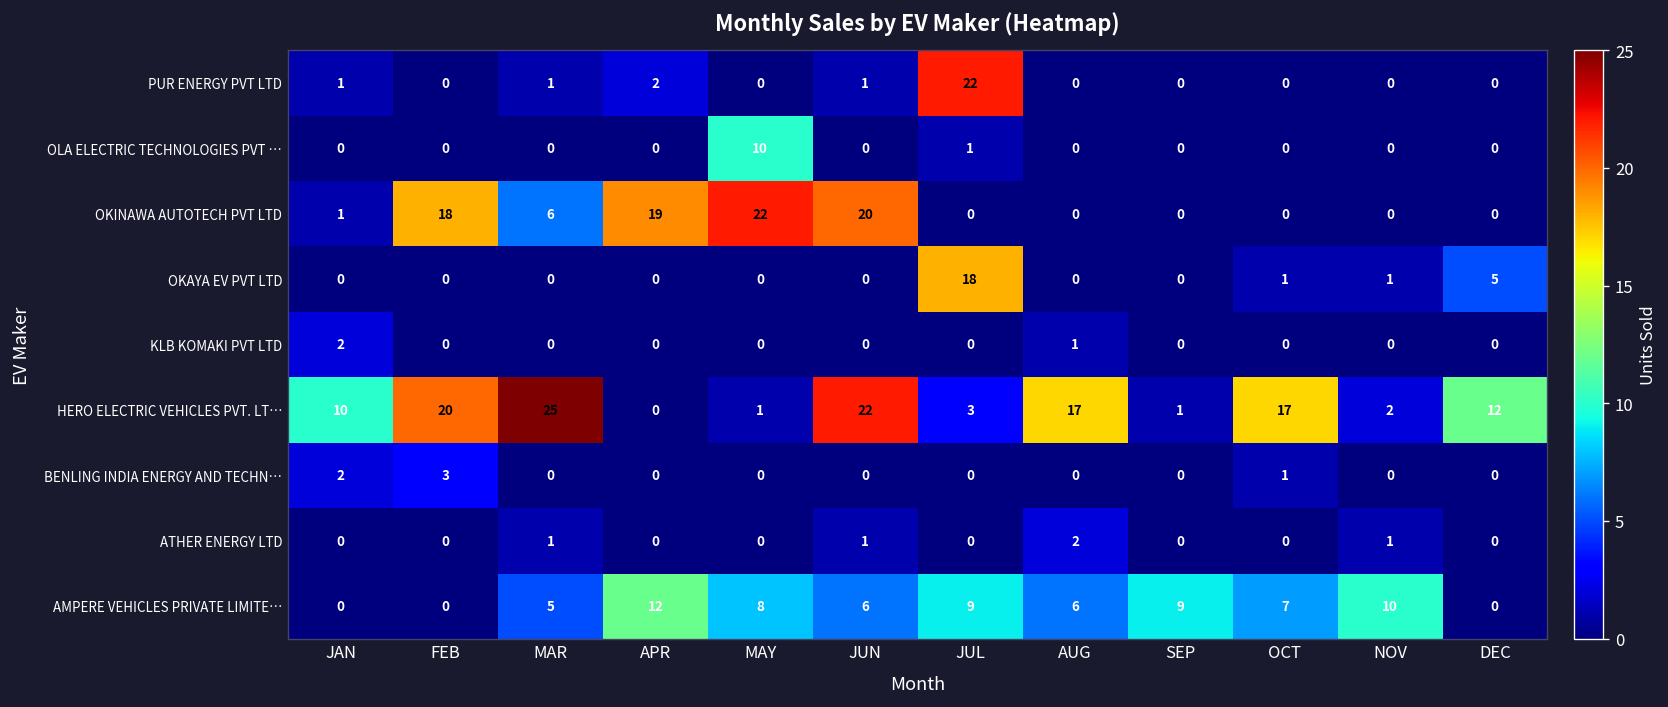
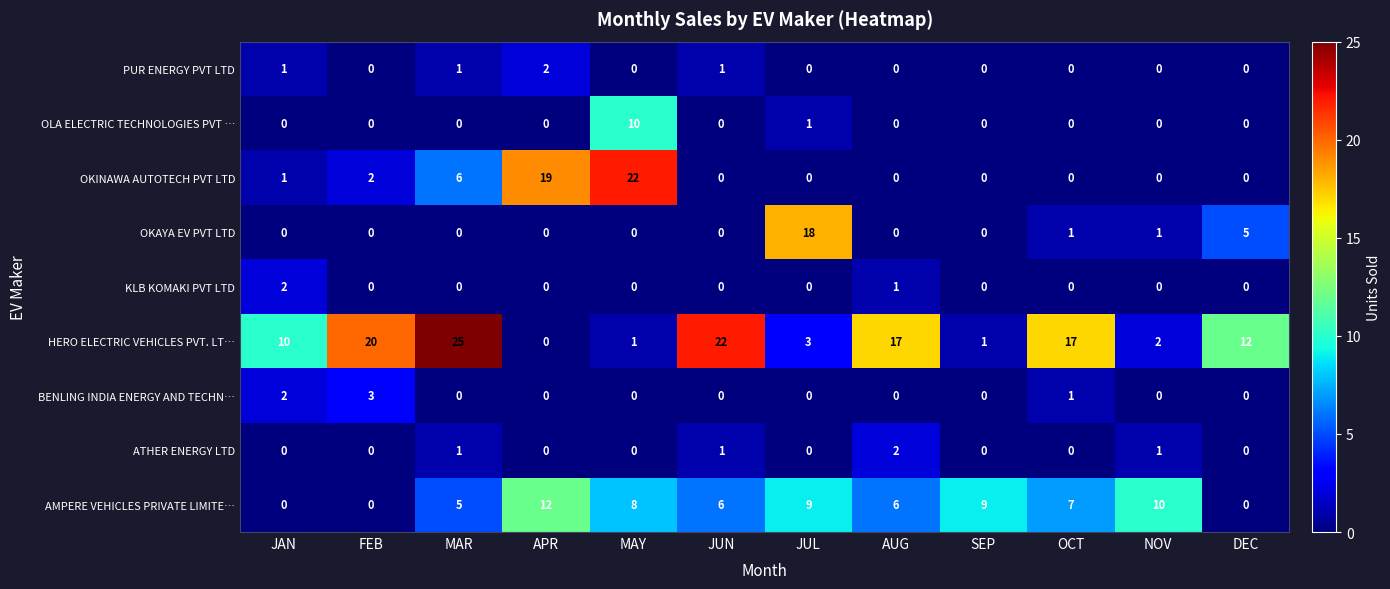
PUR ENERGY PVT LTD, JUL: 22 -> 0
OKINAWA AUTOTECH PVT LTD, FEB: 18 -> 2
OKINAWA AUTOTECH PVT LTD, JUN: 20 -> 0
